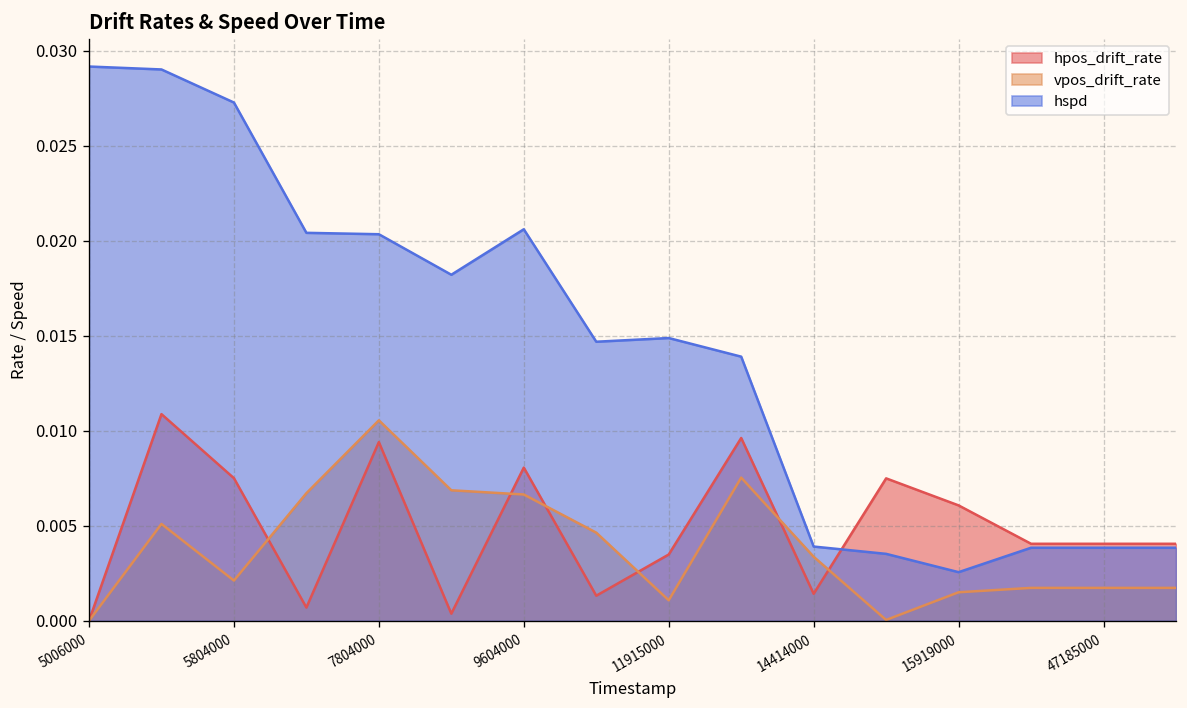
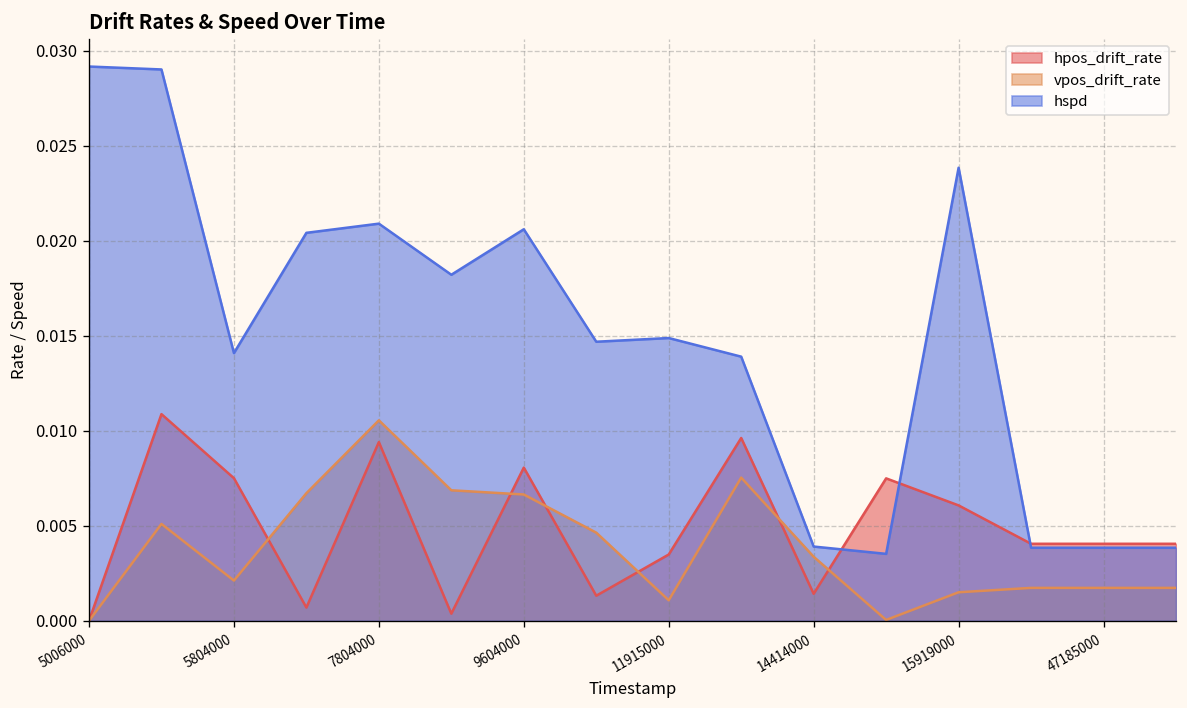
hspd, 5804000: 0.0273 -> 0.0141
hspd, 7804000: 0.0203 -> 0.0209
hspd, 15919000: 0.0026 -> 0.0238
